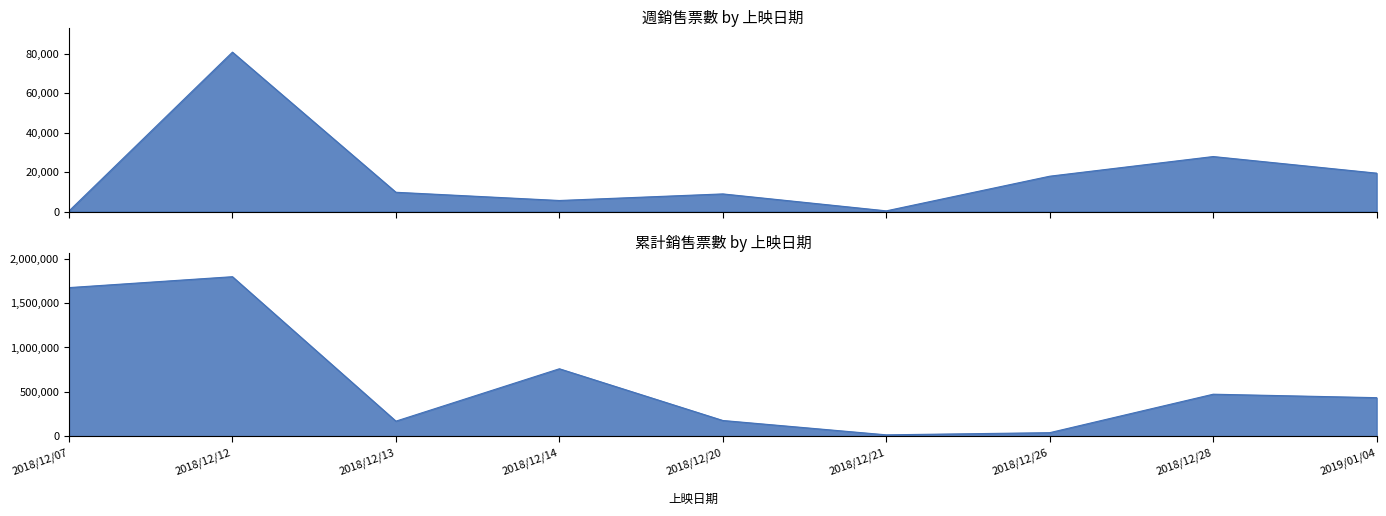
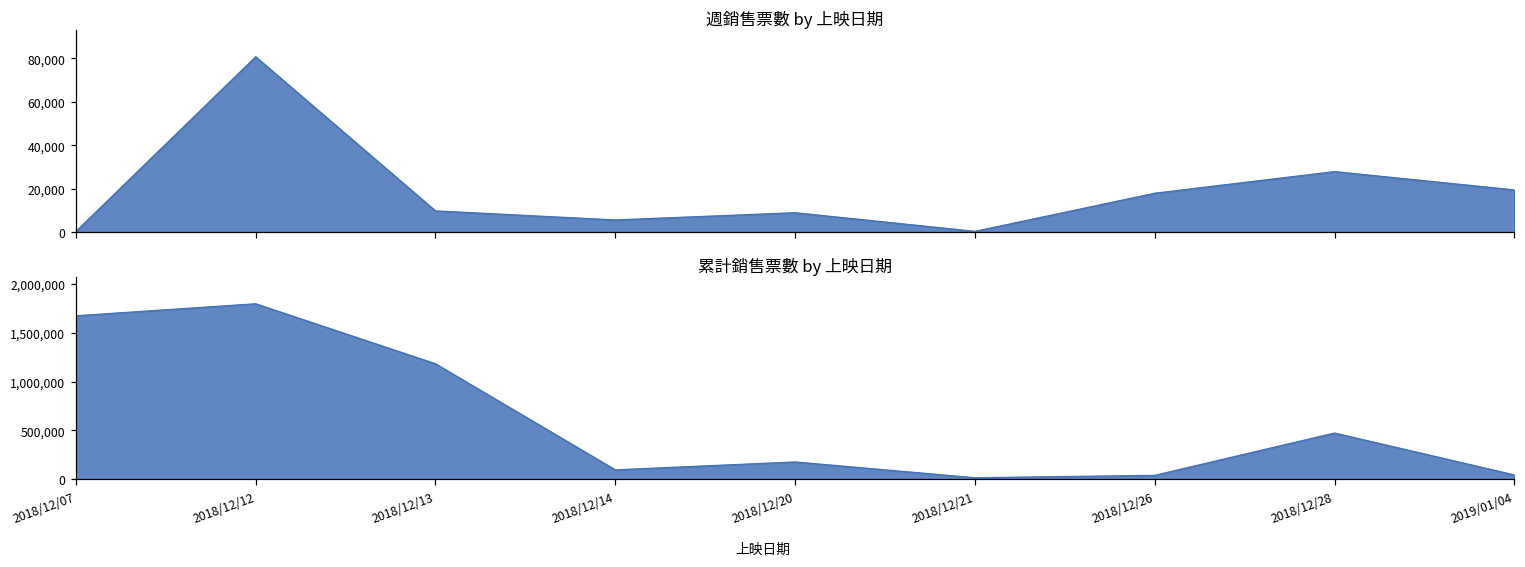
累計銷售票數 by 上映日期, 2018/12/13: 200,000 -> 1,200,000
累計銷售票數 by 上映日期, 2018/12/14: 800,000 -> 100,000
累計銷售票數 by 上映日期, 2019/01/04: 400,000 -> 0
